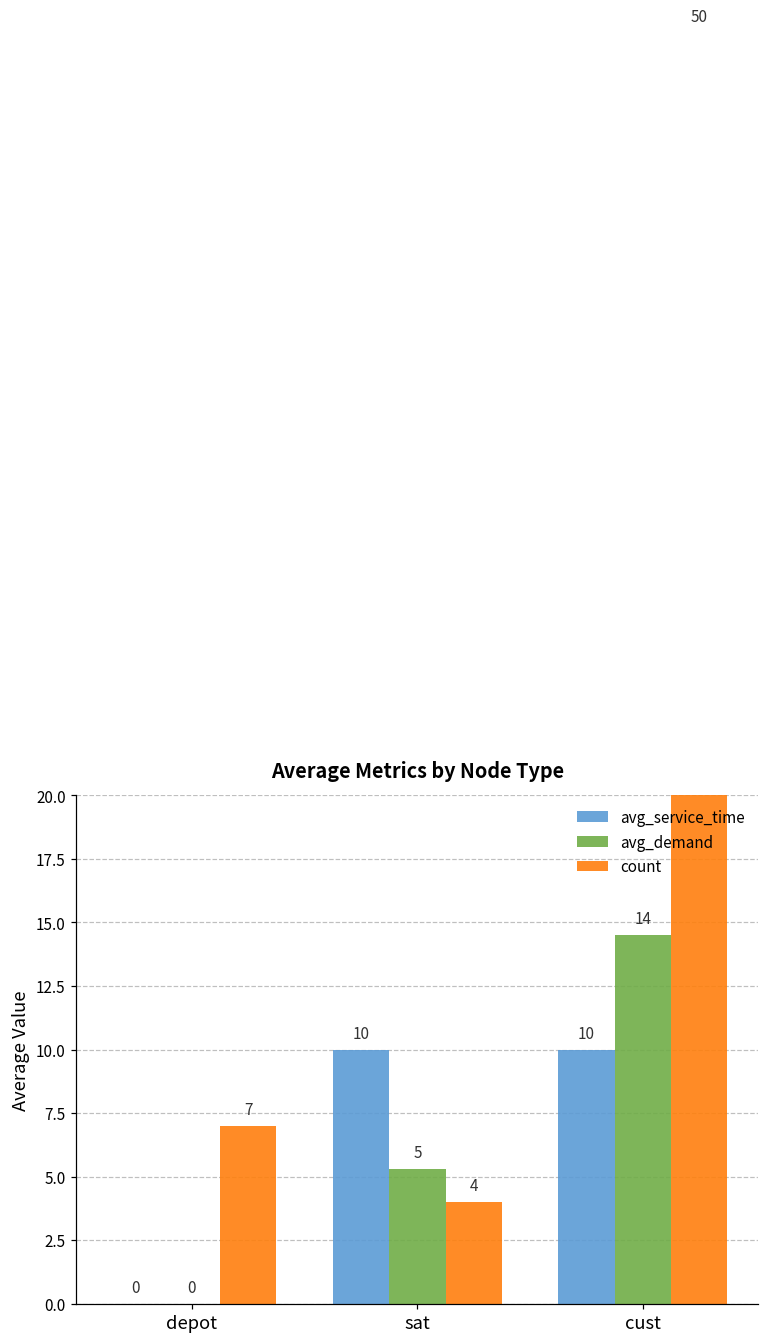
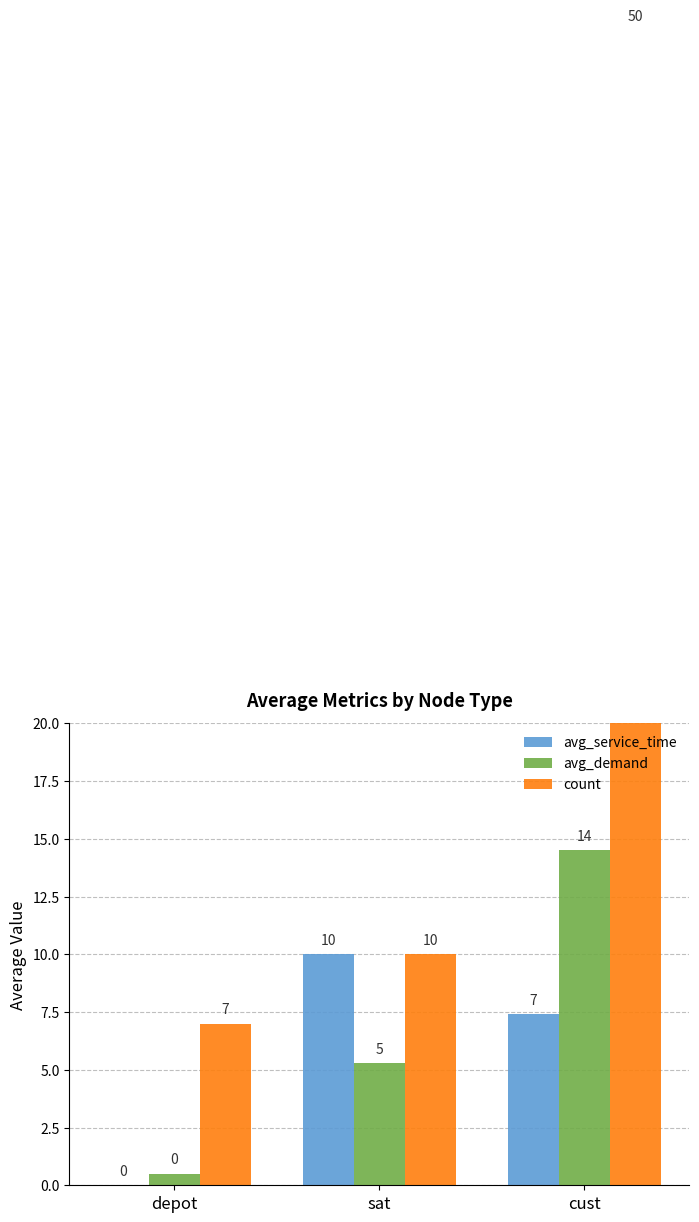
avg_demand, depot: 0.0 -> 0.5
count, sat: 4 -> 10
avg_service_time, cust: 10 -> 7
